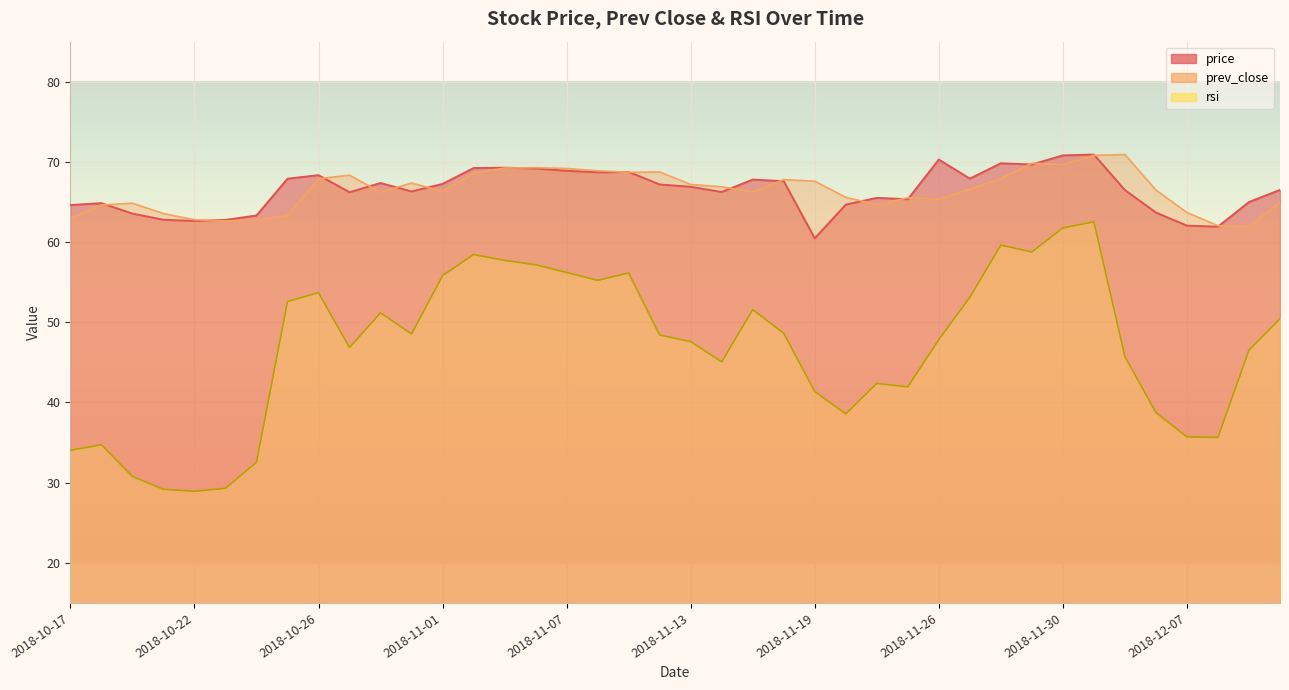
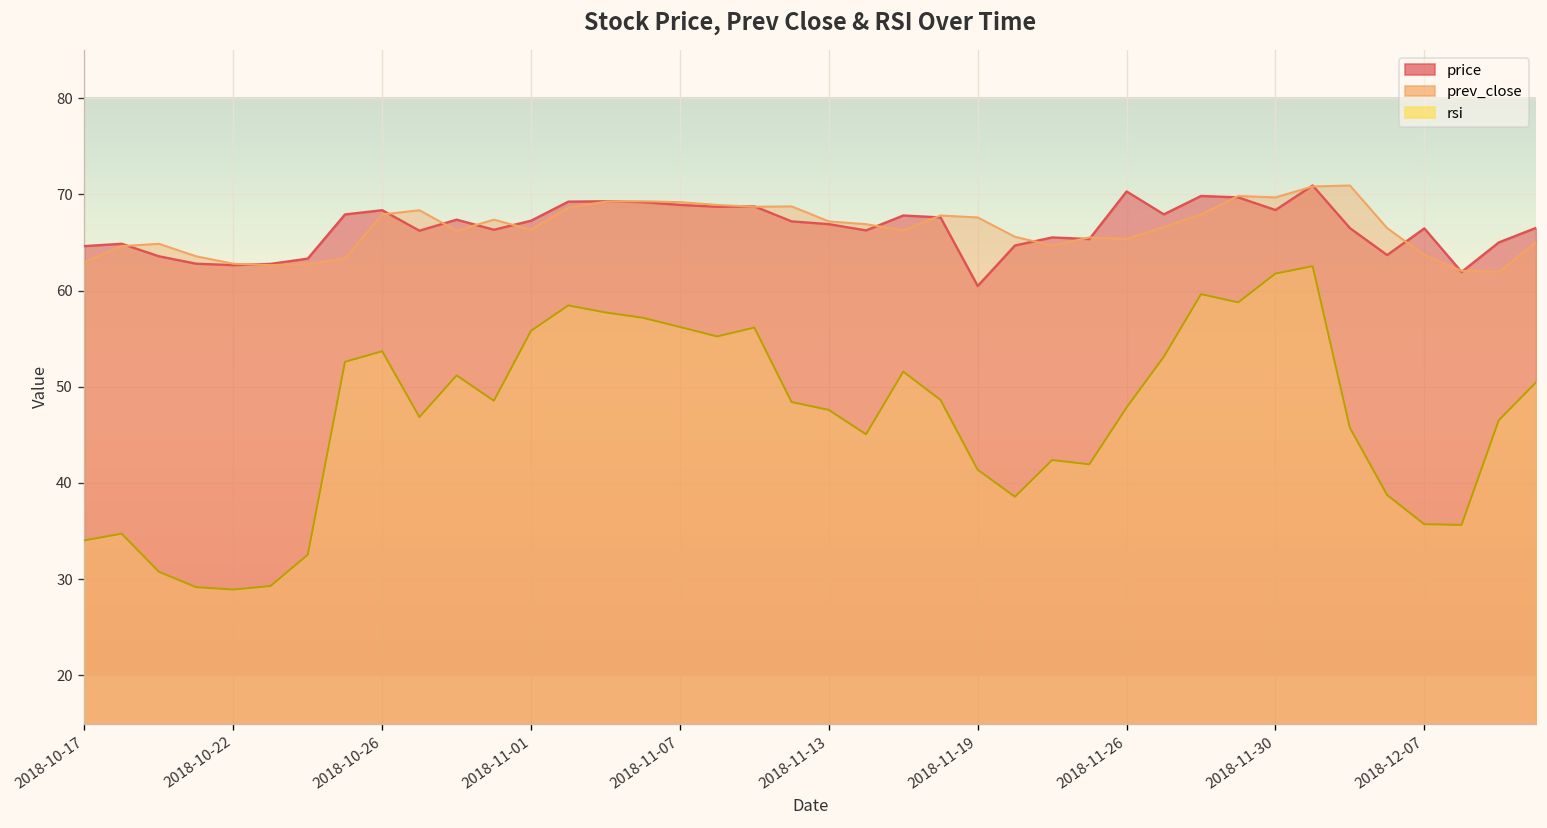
price, 2018-11-30: 71 -> 68
price, 2018-12-07: 62 -> 66
